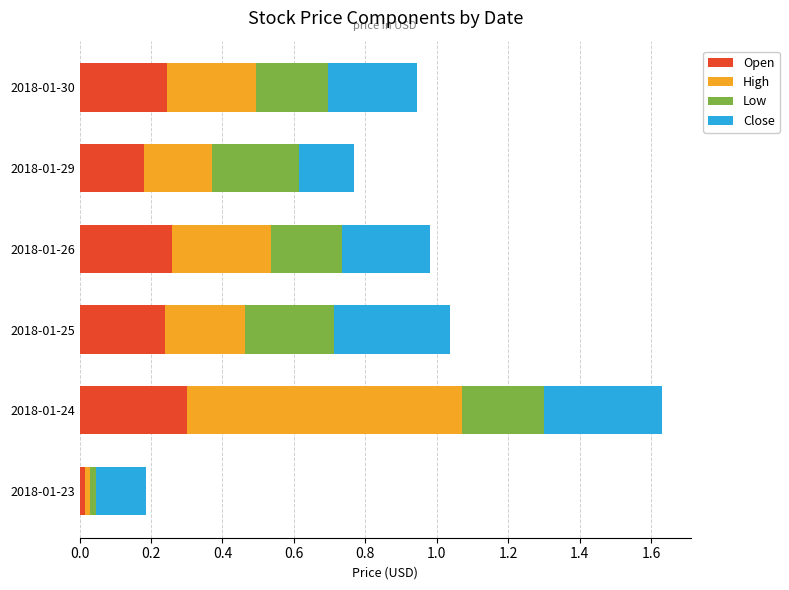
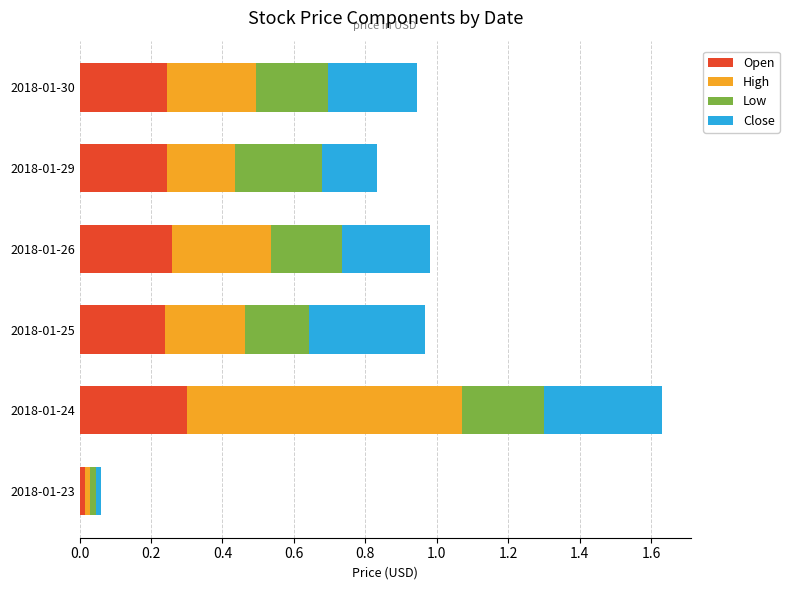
Open, 2018-01-29: 0.18 -> 0.25
Low, 2018-01-25: 0.25 -> 0.18
Close, 2018-01-23: 0.14 -> 0.02
